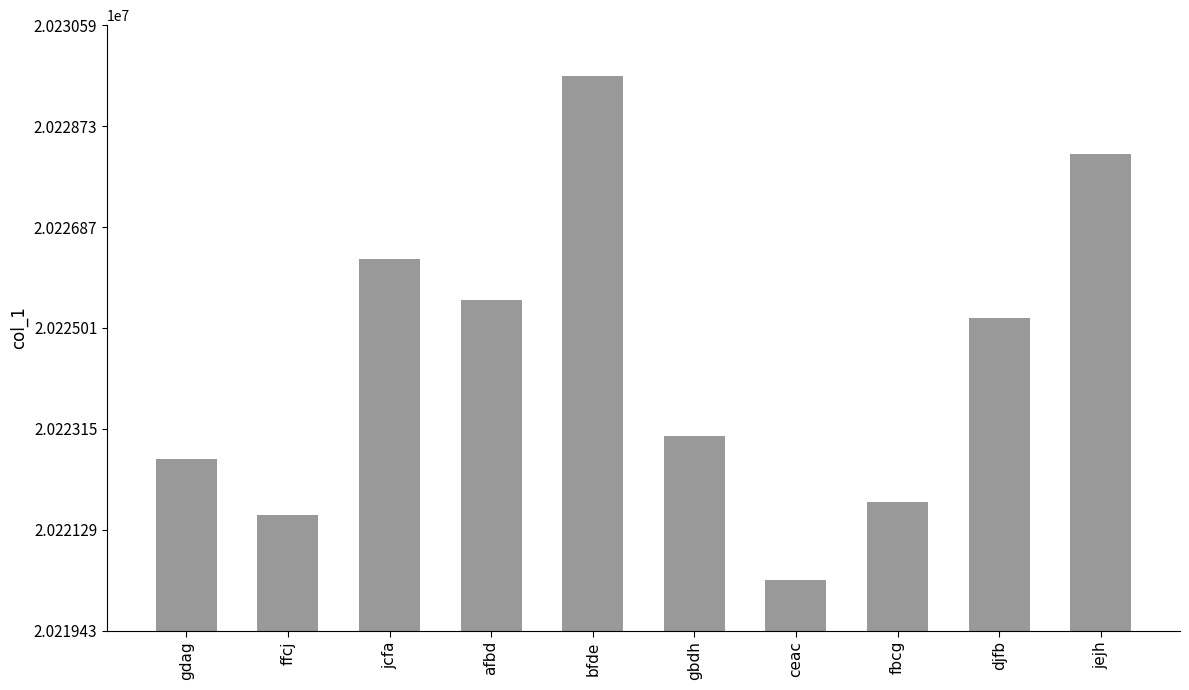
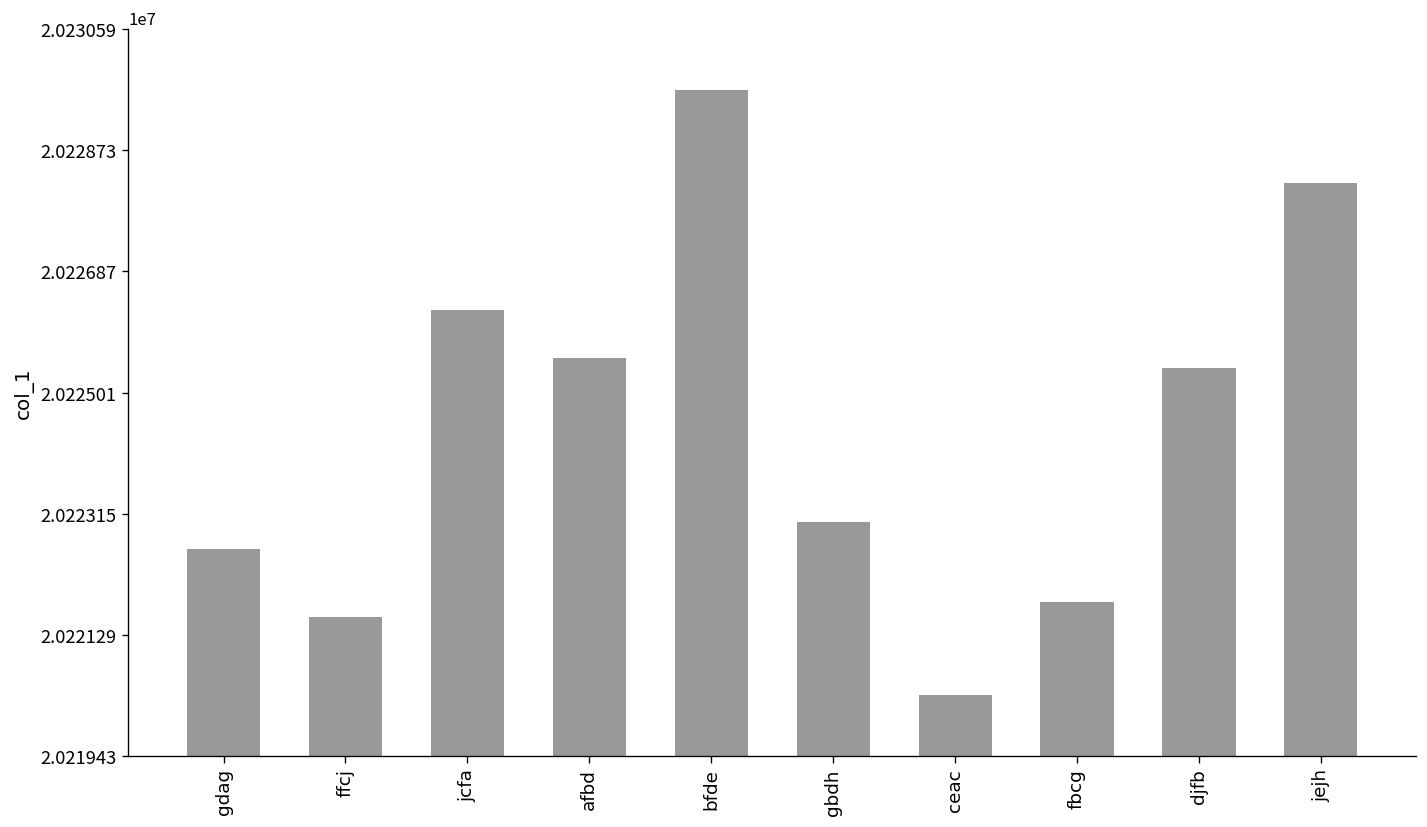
djfb: 20225200 -> 20225400
